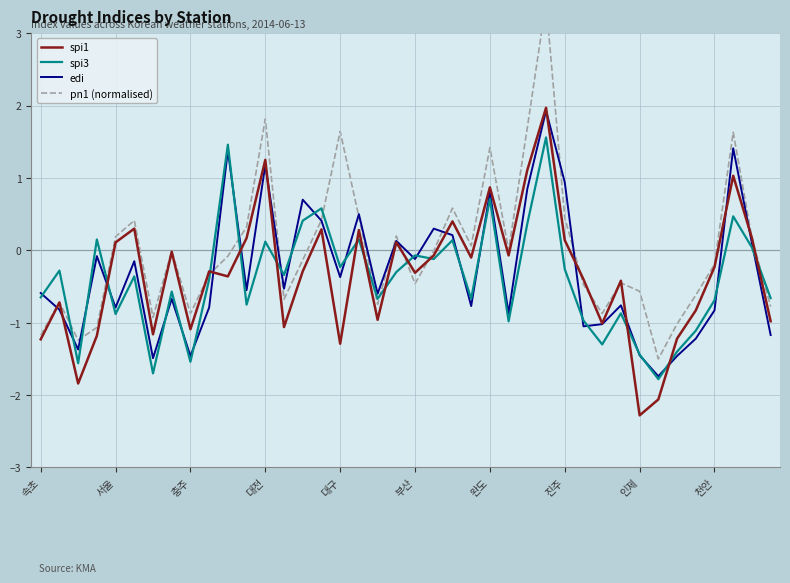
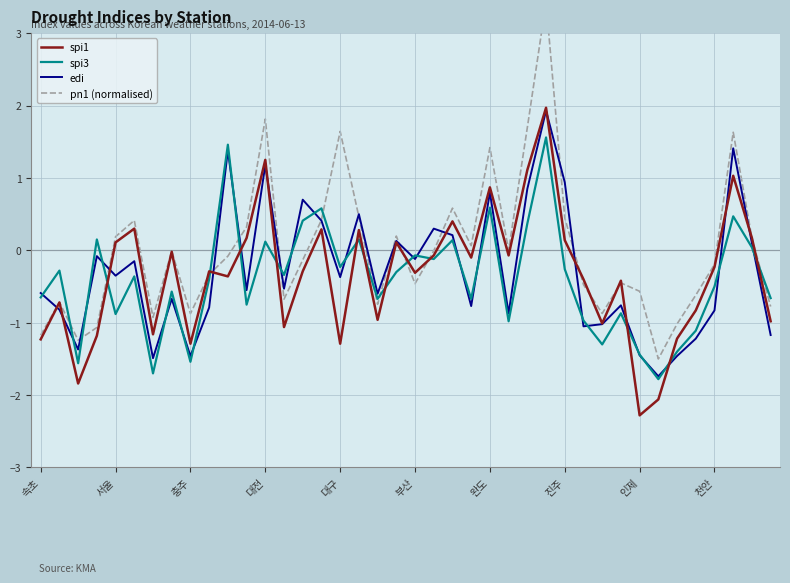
edi, 서울: -0.8 -> -0.4
spi1, 충주: -1.1 -> -1.3
spi3, 완도: 0.7 -> 0.6
spi3, 천안: -0.7 -> -0.5
